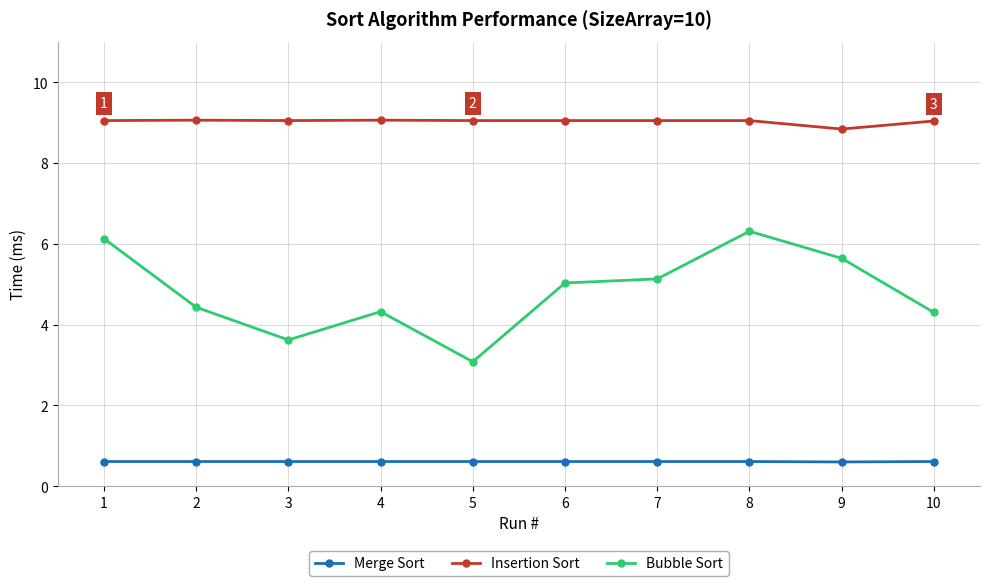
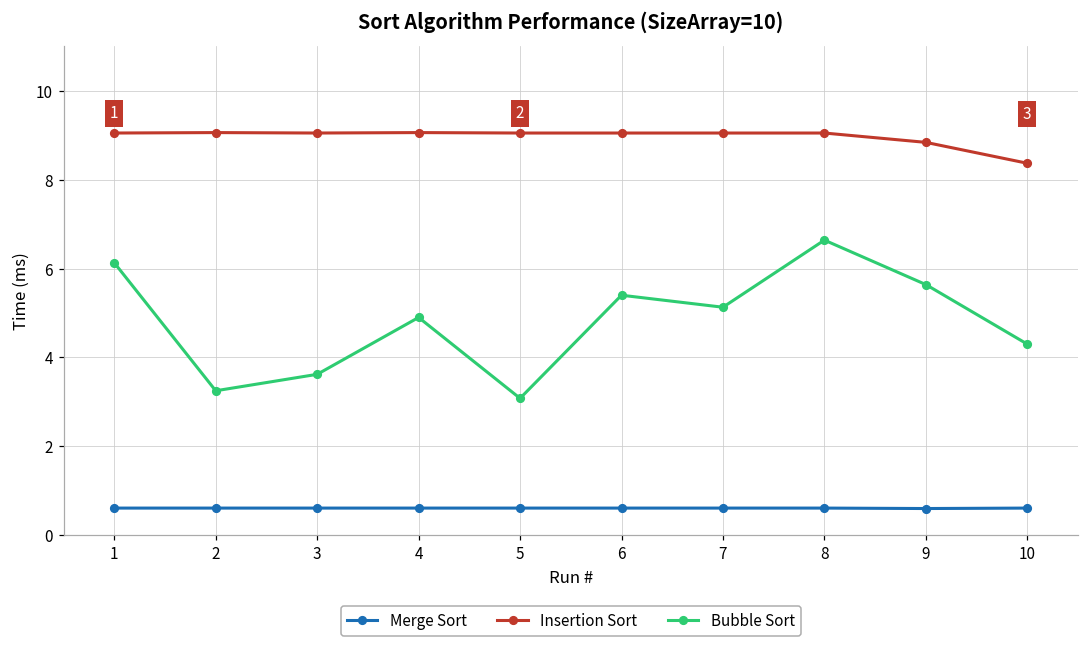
Bubble Sort, 2: 4.4 -> 3.3
Bubble Sort, 4: 4.3 -> 4.9
Bubble Sort, 6: 5.0 -> 5.4
Bubble Sort, 8: 6.3 -> 6.6
Insertion Sort, 10: 9.0 -> 8.4
